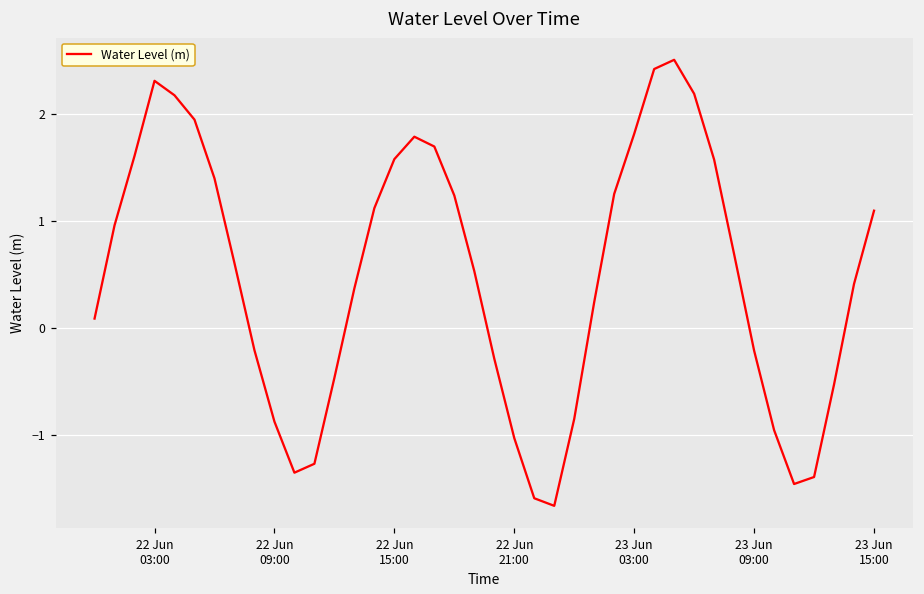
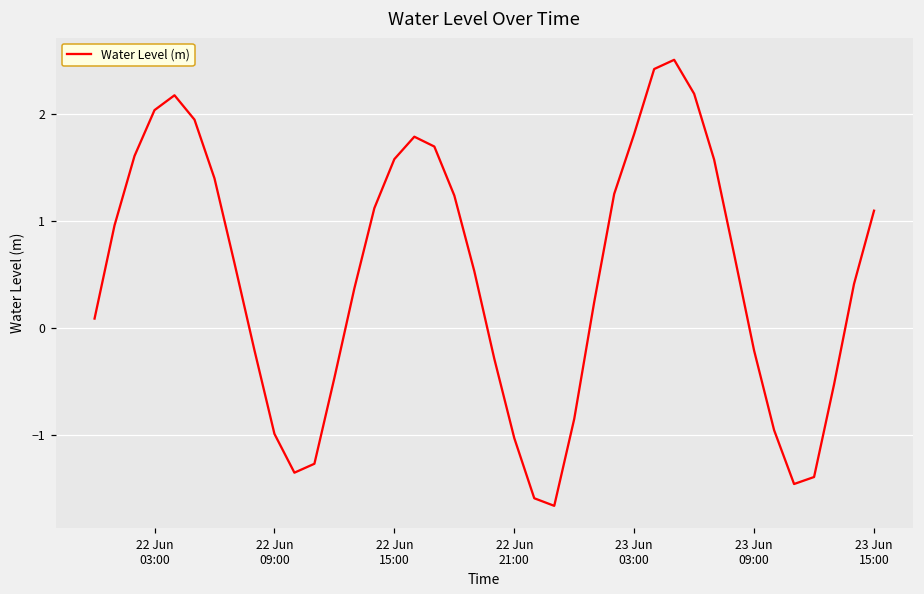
22 Jun 03:00: 2.3 -> 2.0
22 Jun 09:00: -0.9 -> -1.0
